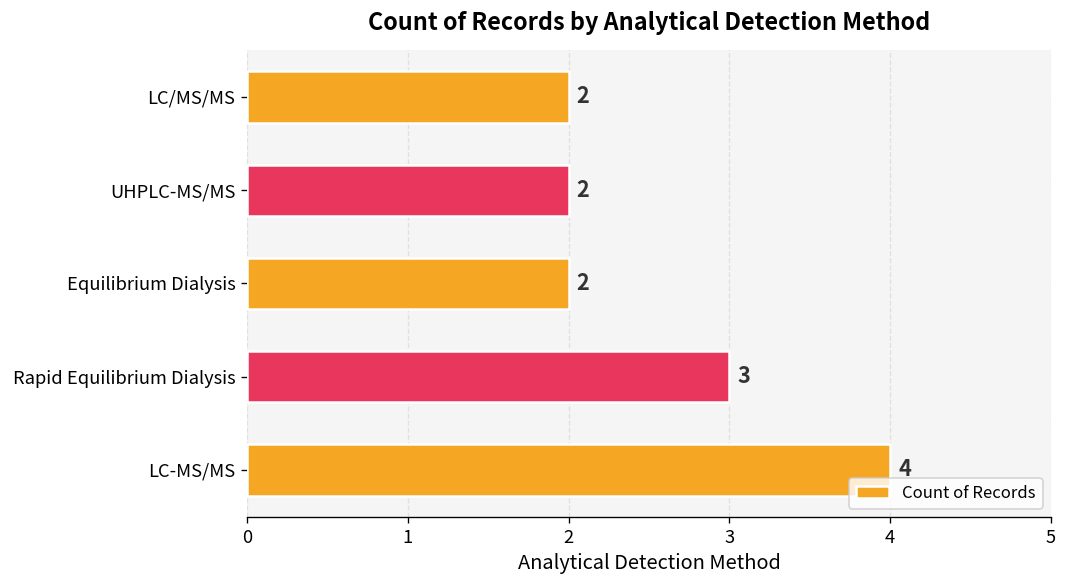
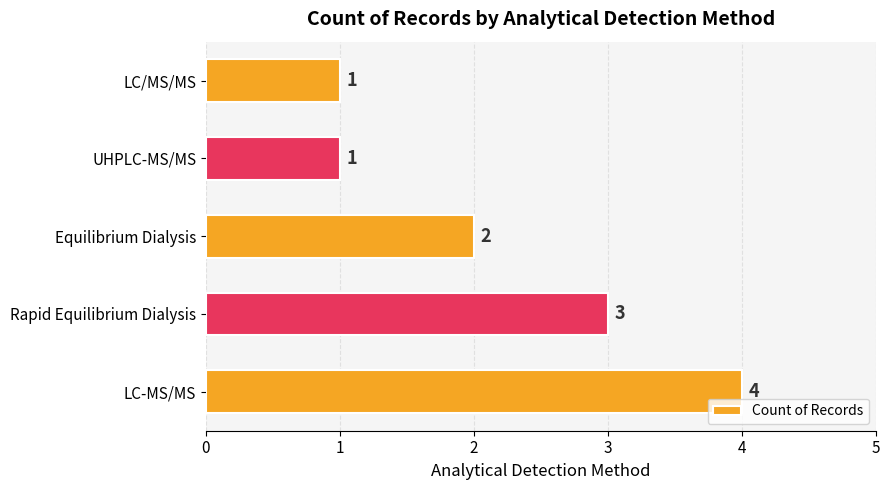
LC/MS/MS: 2 -> 1
UHPLC-MS/MS: 2 -> 1
